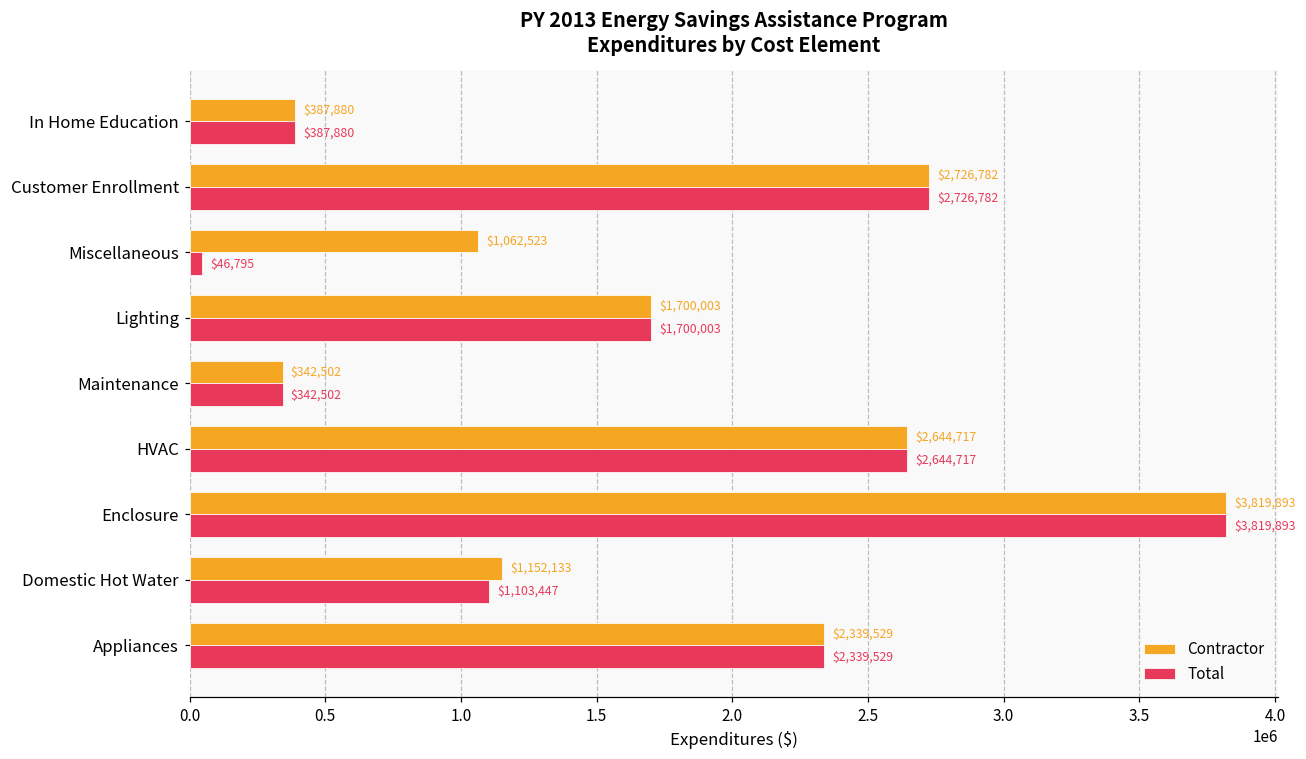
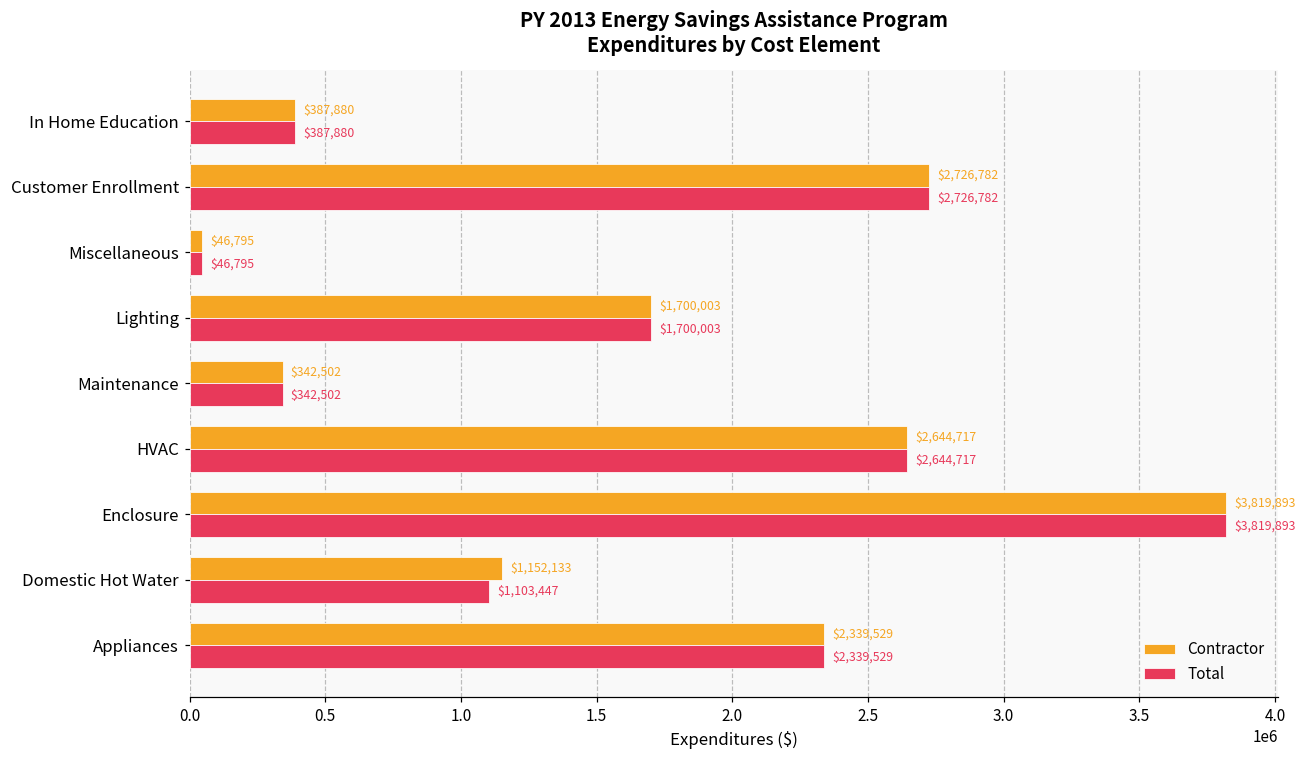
Contractor, Miscellaneous: $1,062,523 -> $46,795
